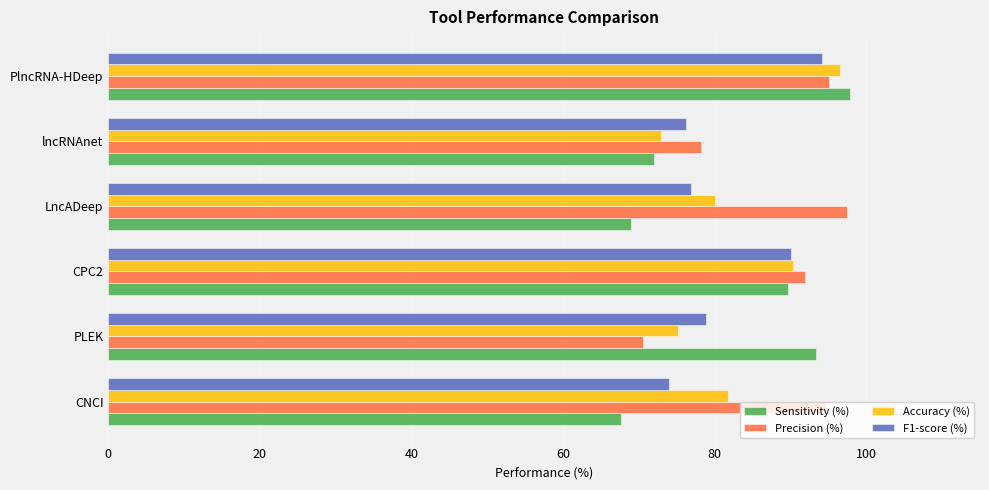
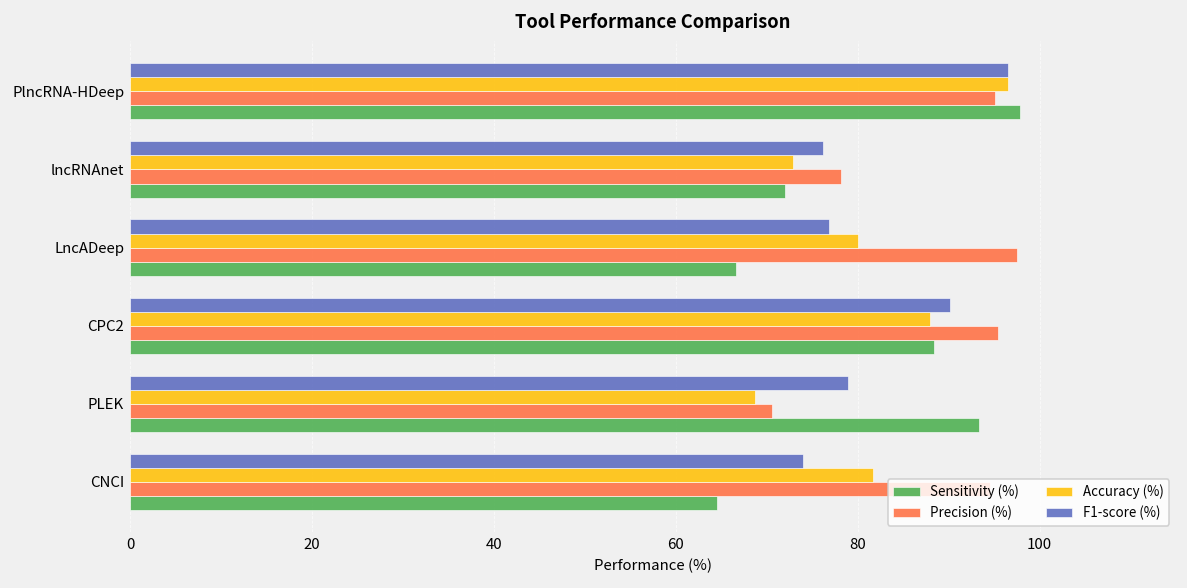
F1-score (%), PlncRNA-HDeep: 94 -> 97
Sensitivity (%), LncADeep: 69 -> 67
Accuracy (%), CPC2: 90 -> 88
Precision (%), CPC2: 92 -> 95
Sensitivity (%), CPC2: 90 -> 88
Accuracy (%), PLEK: 75 -> 69
Sensitivity (%), CNCI: 68 -> 65
